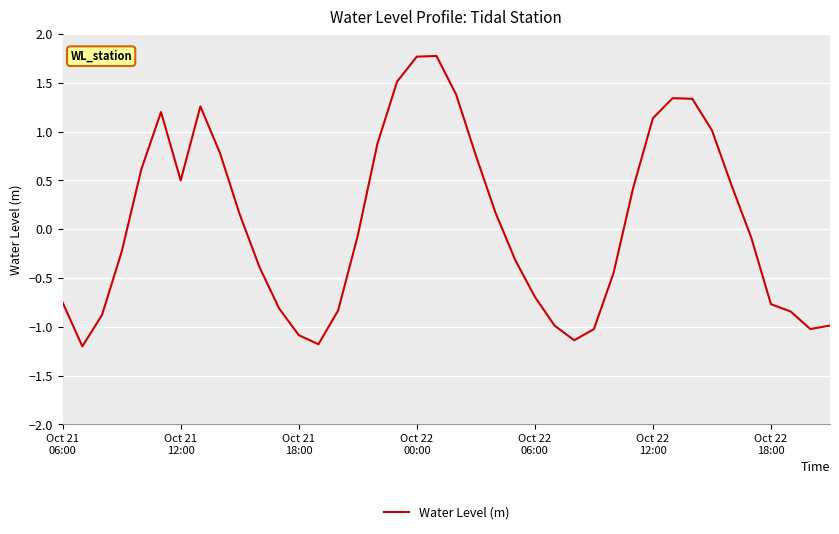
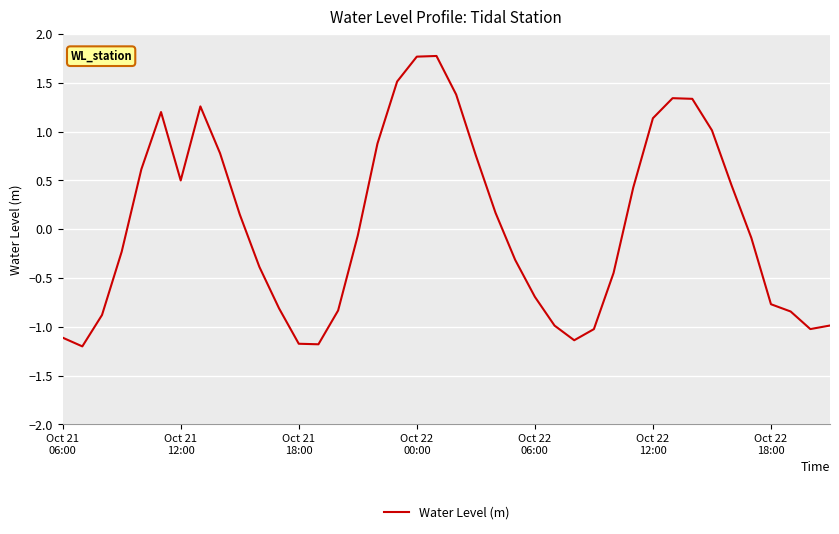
Oct 21 06:00: -0.8 -> -1.1
Oct 21 18:00: -1.1 -> -1.2
